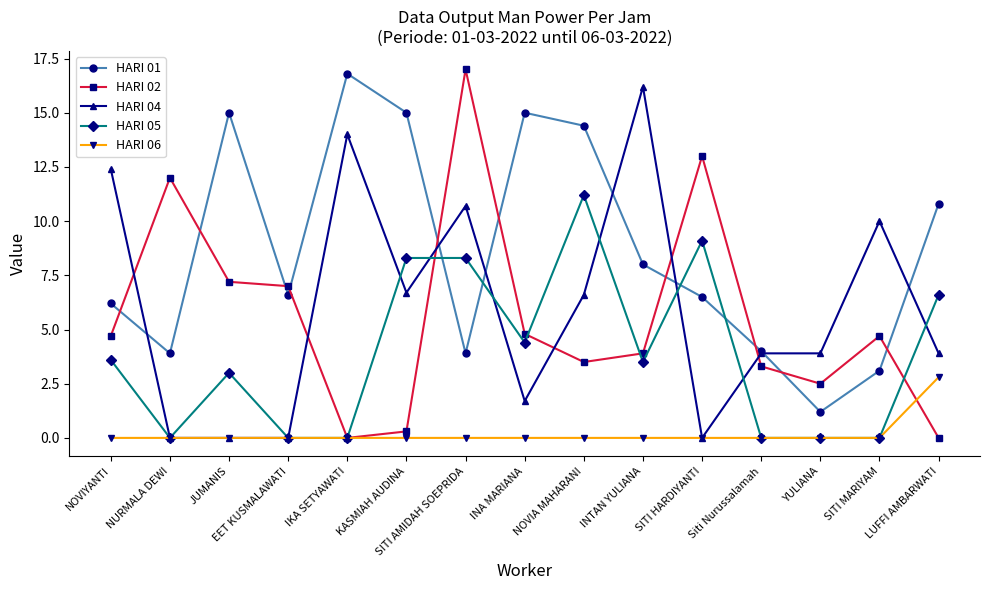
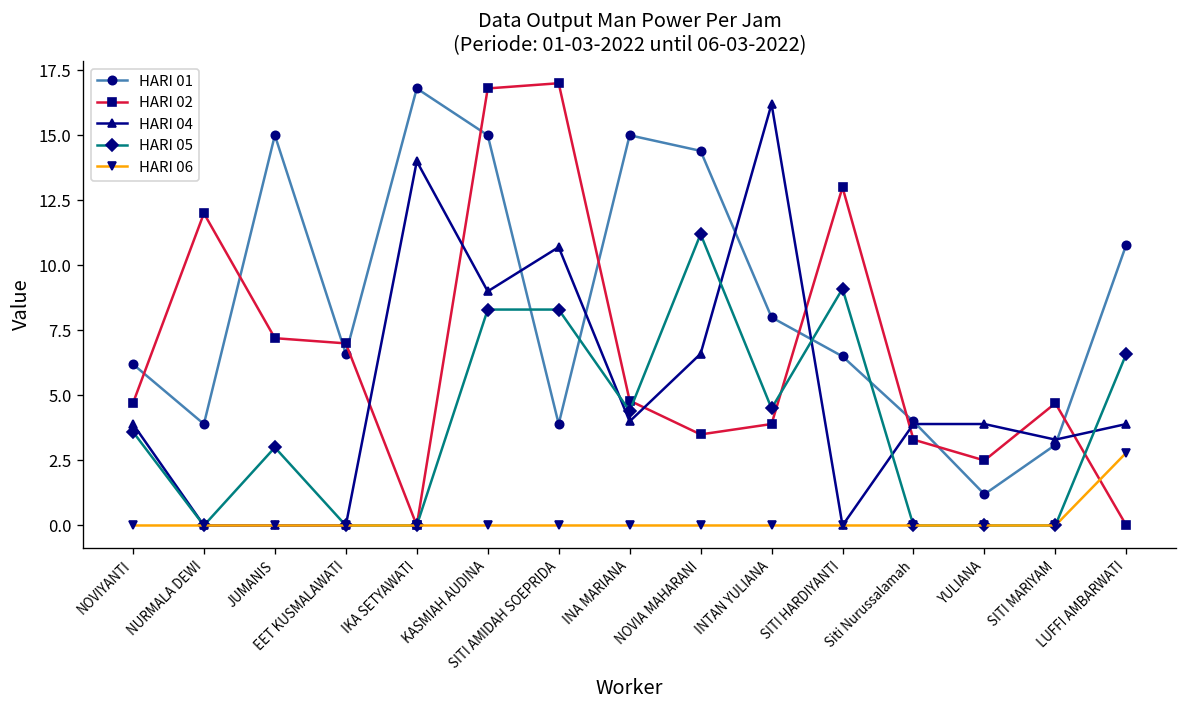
HARI 04, NOVIYANTI: 12.4 -> 3.9
HARI 02, KASMIAH AUDINA: 0.3 -> 16.8
HARI 04, KASMIAH AUDINA: 6.7 -> 9.0
HARI 04, INA MARIANA: 1.7 -> 4.0
HARI 05, INTAN YULIANA: 3.5 -> 4.5
HARI 04, SITI MARIYAM: 10.0 -> 3.3
